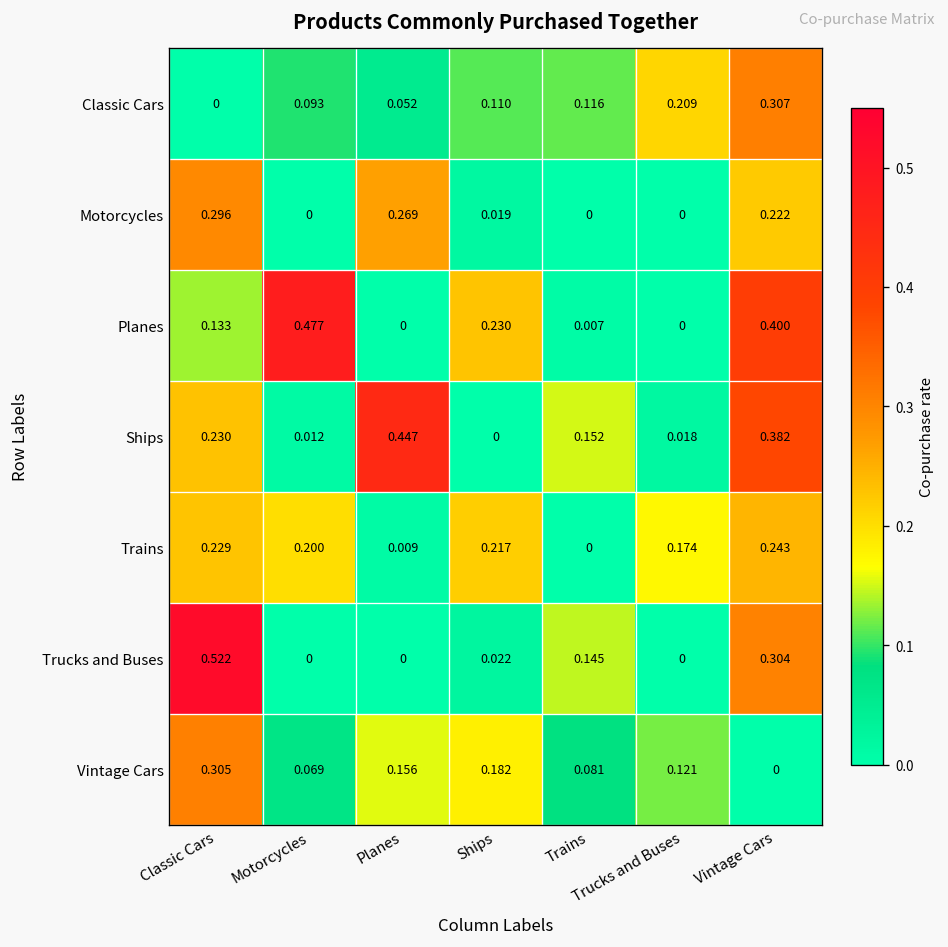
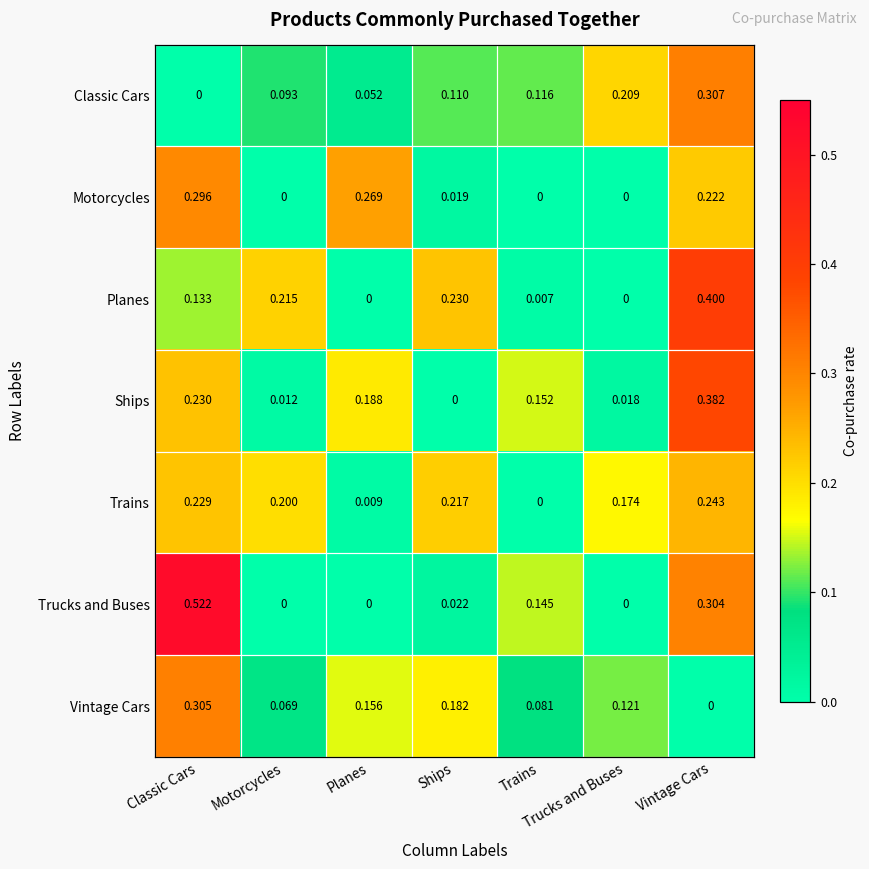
Planes, Motorcycles: 0.477 -> 0.215
Ships, Planes: 0.447 -> 0.188
